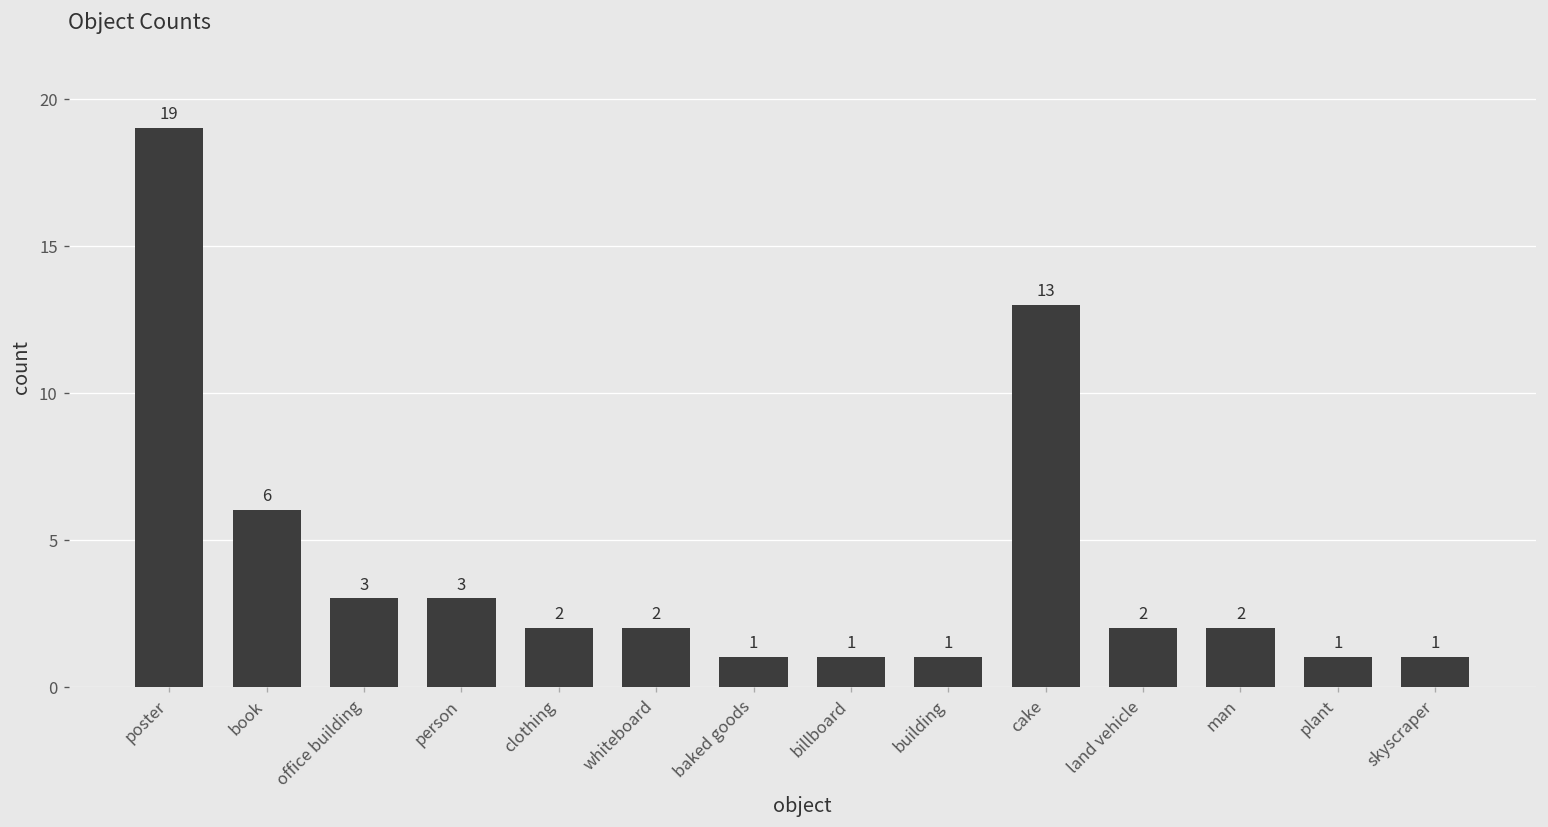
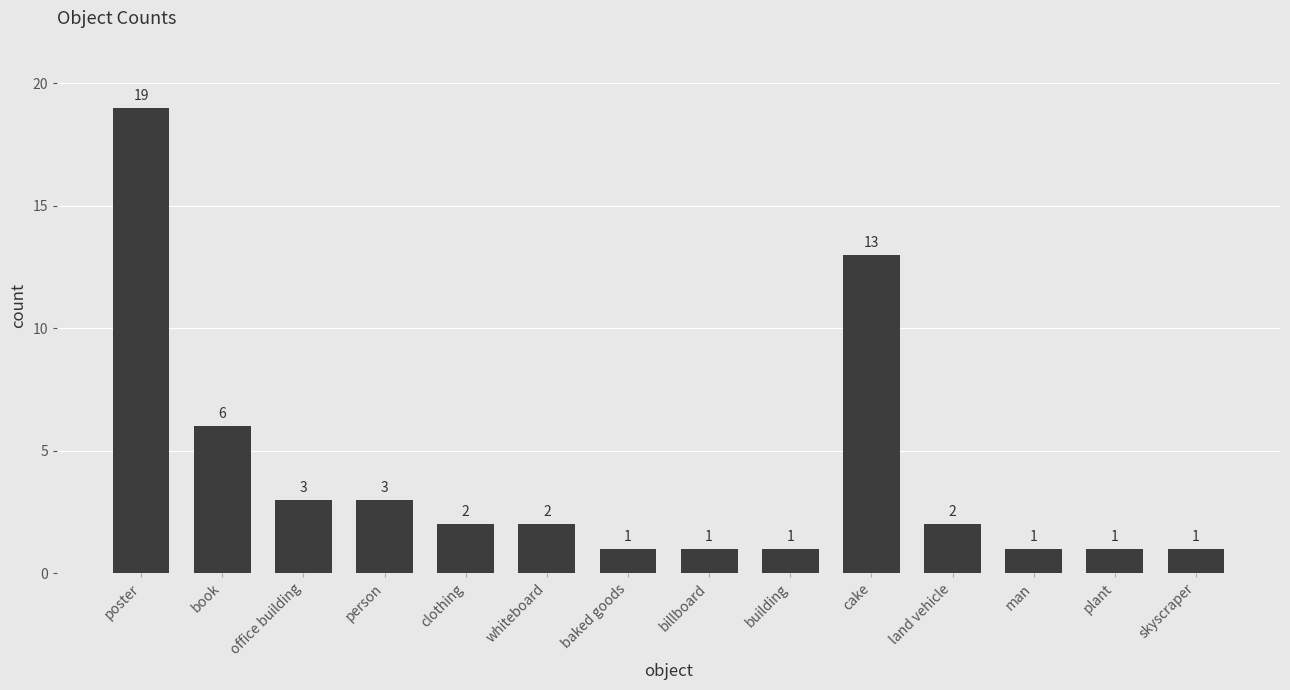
man: 2 -> 1
